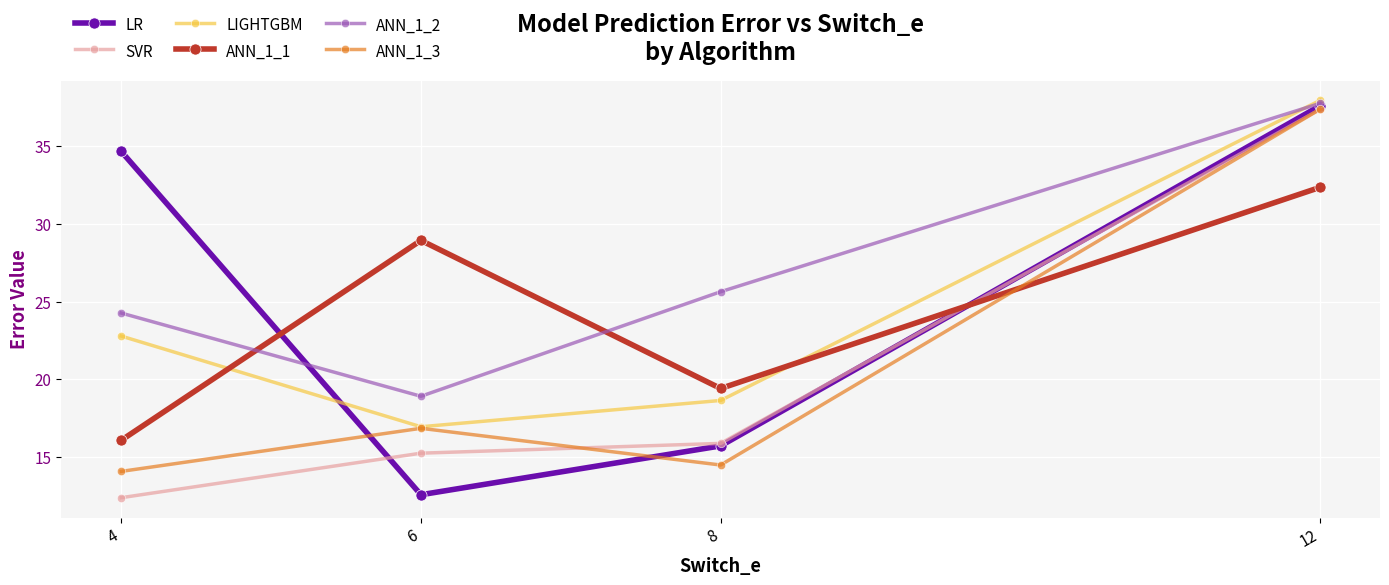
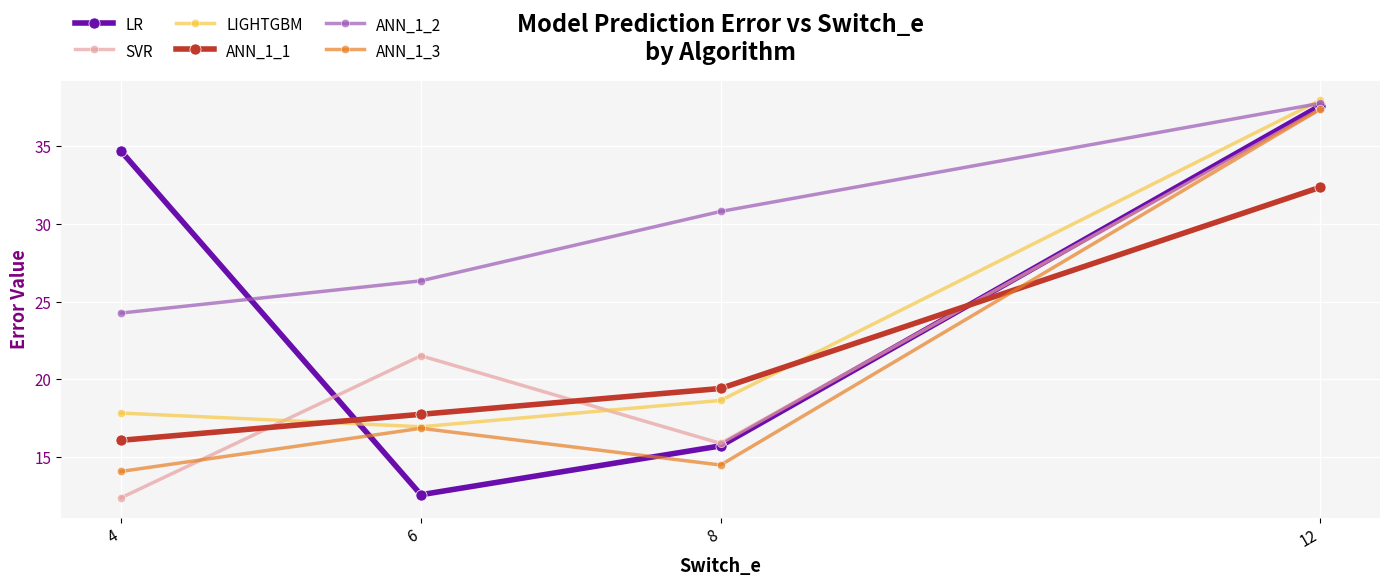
LIGHTGBM, 4: 22.8 -> 17.8
SVR, 6: 15.3 -> 21.5
ANN_1_1, 6: 28.9 -> 17.8
ANN_1_2, 6: 18.9 -> 26.3
ANN_1_2, 8: 25.6 -> 30.8
